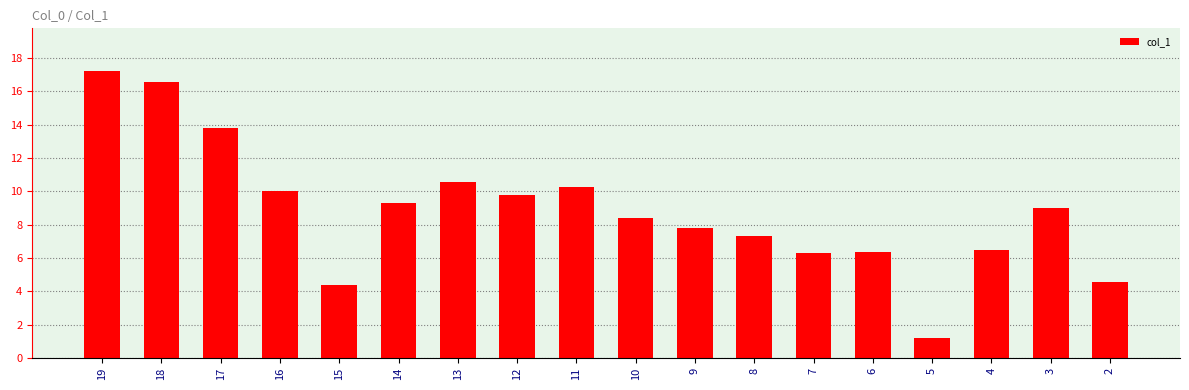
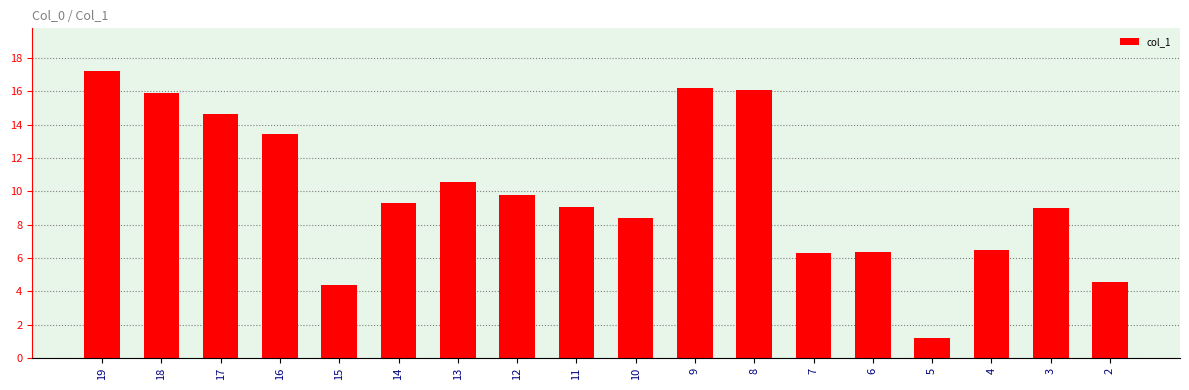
18: 16.5 -> 15.9
17: 13.8 -> 14.6
16: 10.0 -> 13.4
11: 10.2 -> 9.1
9: 7.8 -> 16.2
8: 7.3 -> 16.1
